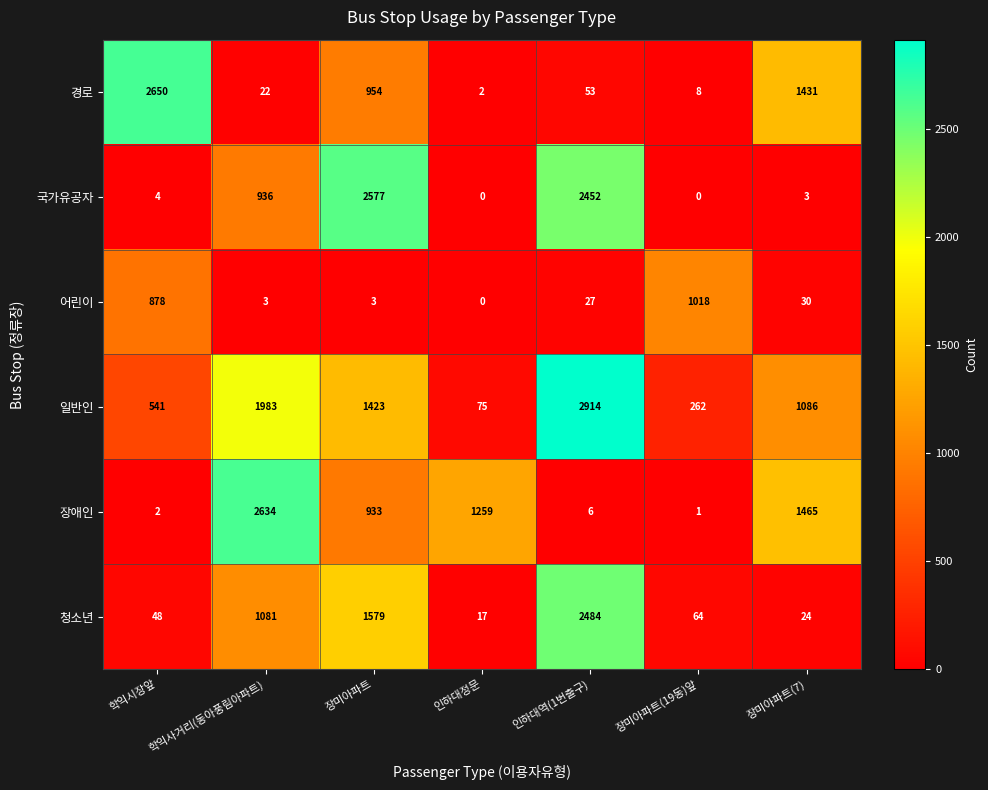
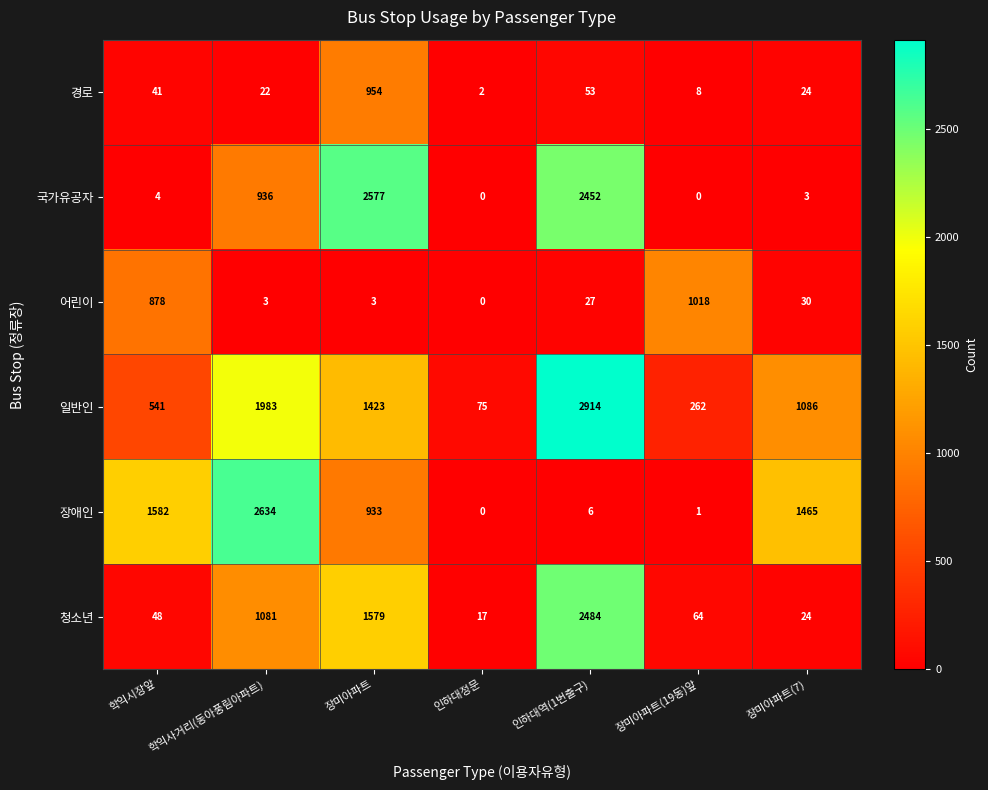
경로, 학익시장앞: 2650 -> 41
경로, 장미아파트(7): 1431 -> 24
장애인, 학익시장앞: 2 -> 1582
장애인, 인하대정문: 1259 -> 0
